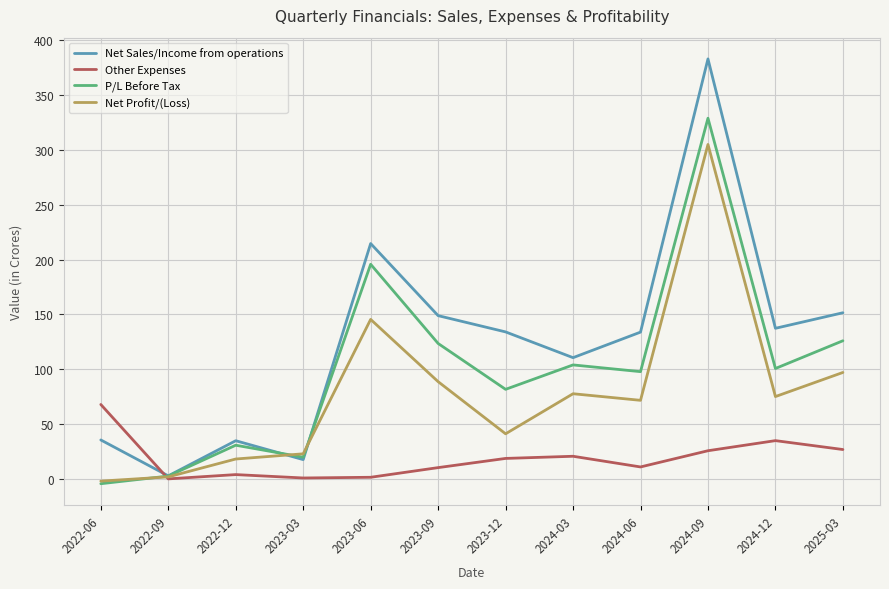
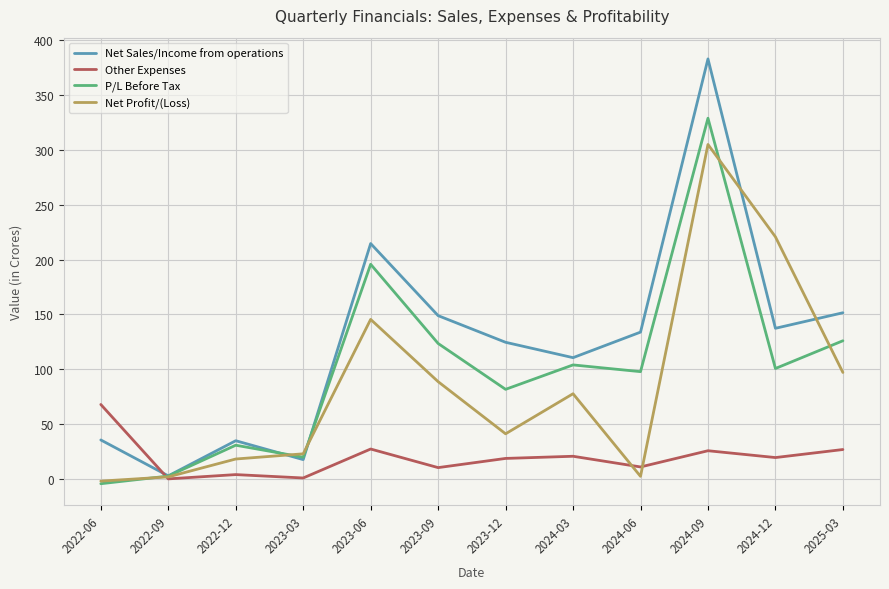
Other Expenses, 2023-06: 2 -> 27
Net Sales/Income from operations, 2023-12: 134 -> 125
Net Profit/(Loss), 2024-06: 72 -> 3
Other Expenses, 2024-12: 35 -> 20
Net Profit/(Loss), 2024-12: 75 -> 221
